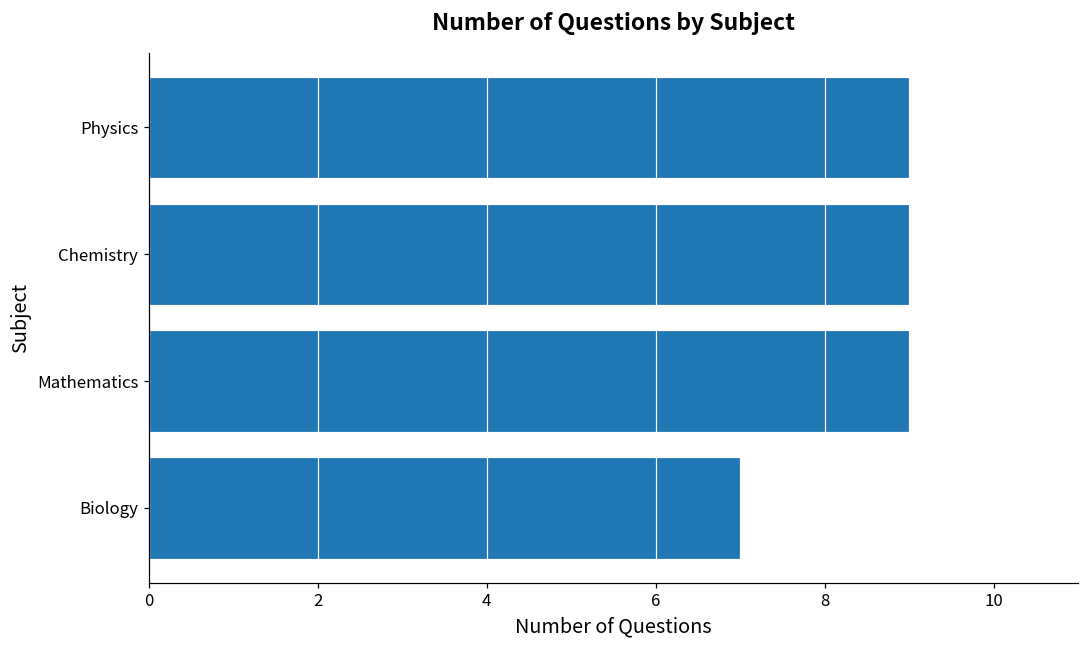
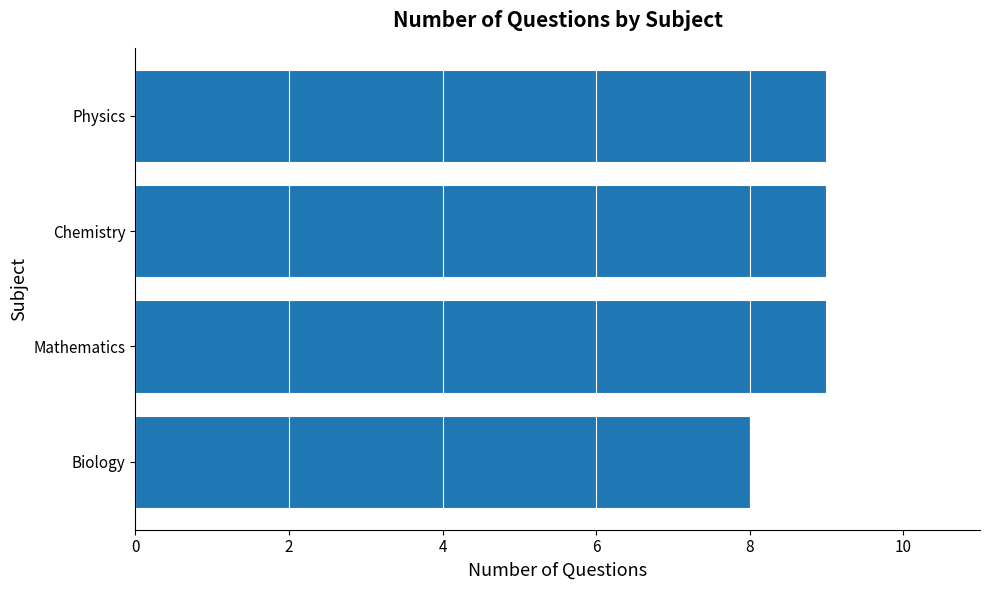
Biology: 7 -> 8
